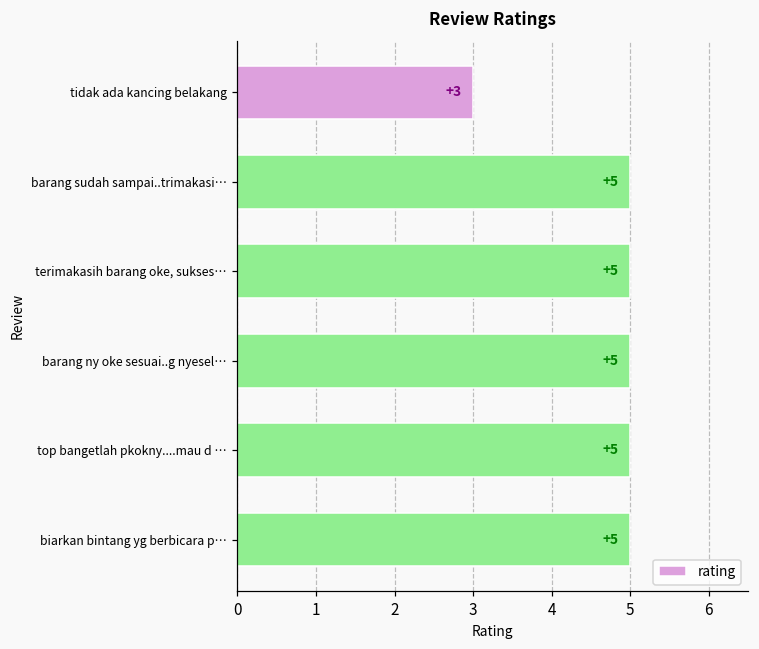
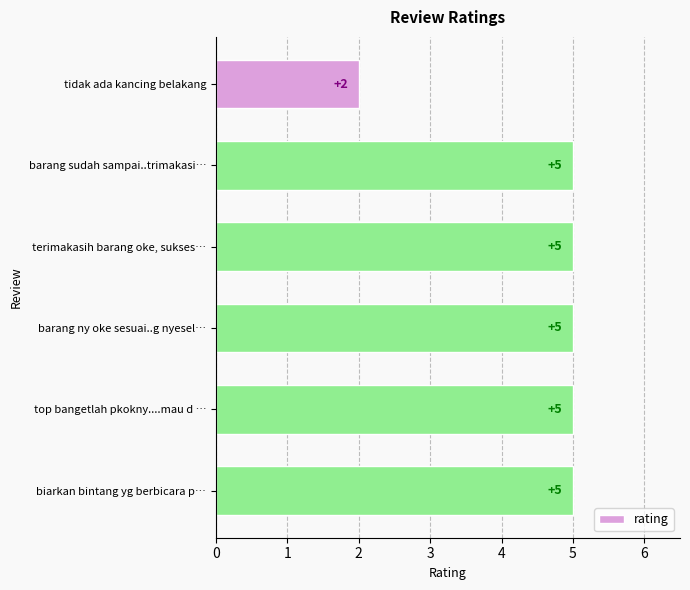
tidak ada kancing belakang: +3 -> +2
